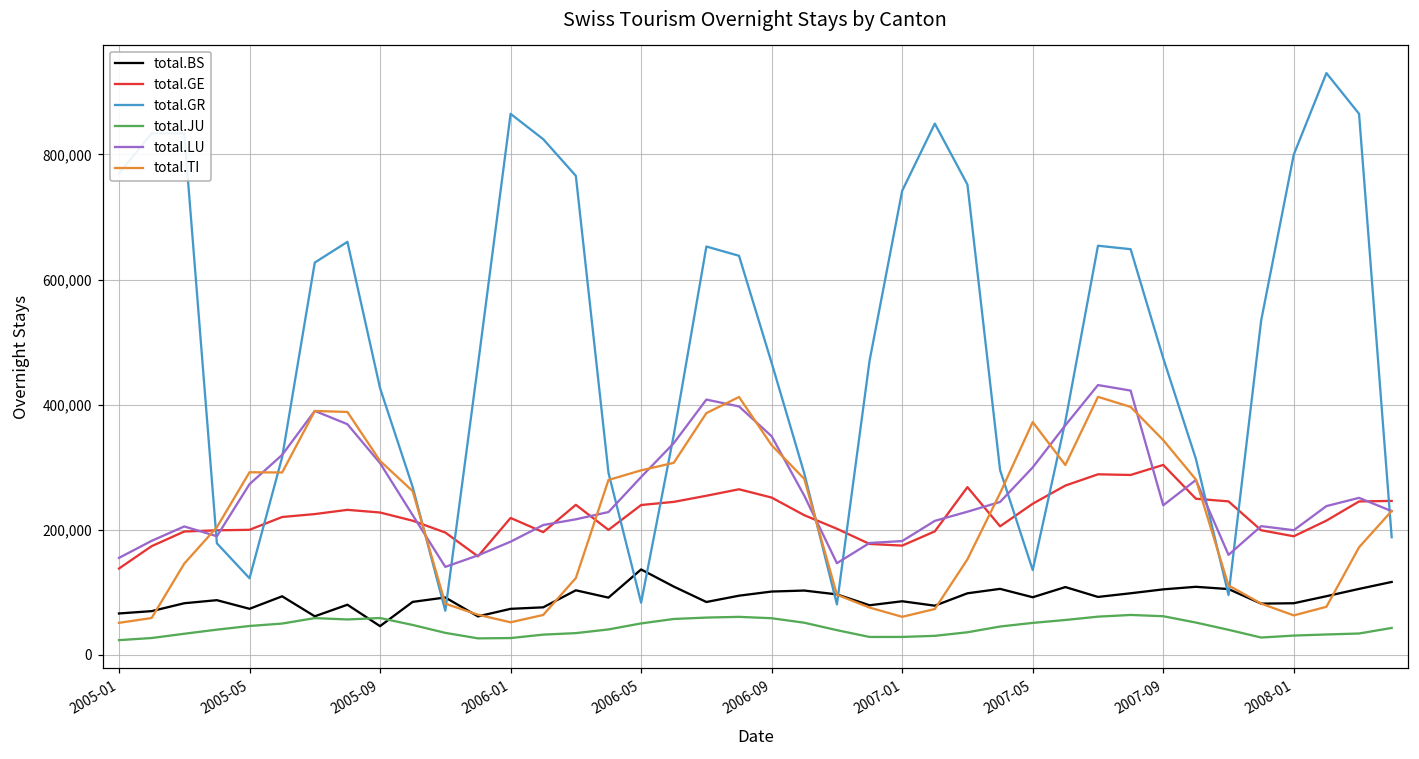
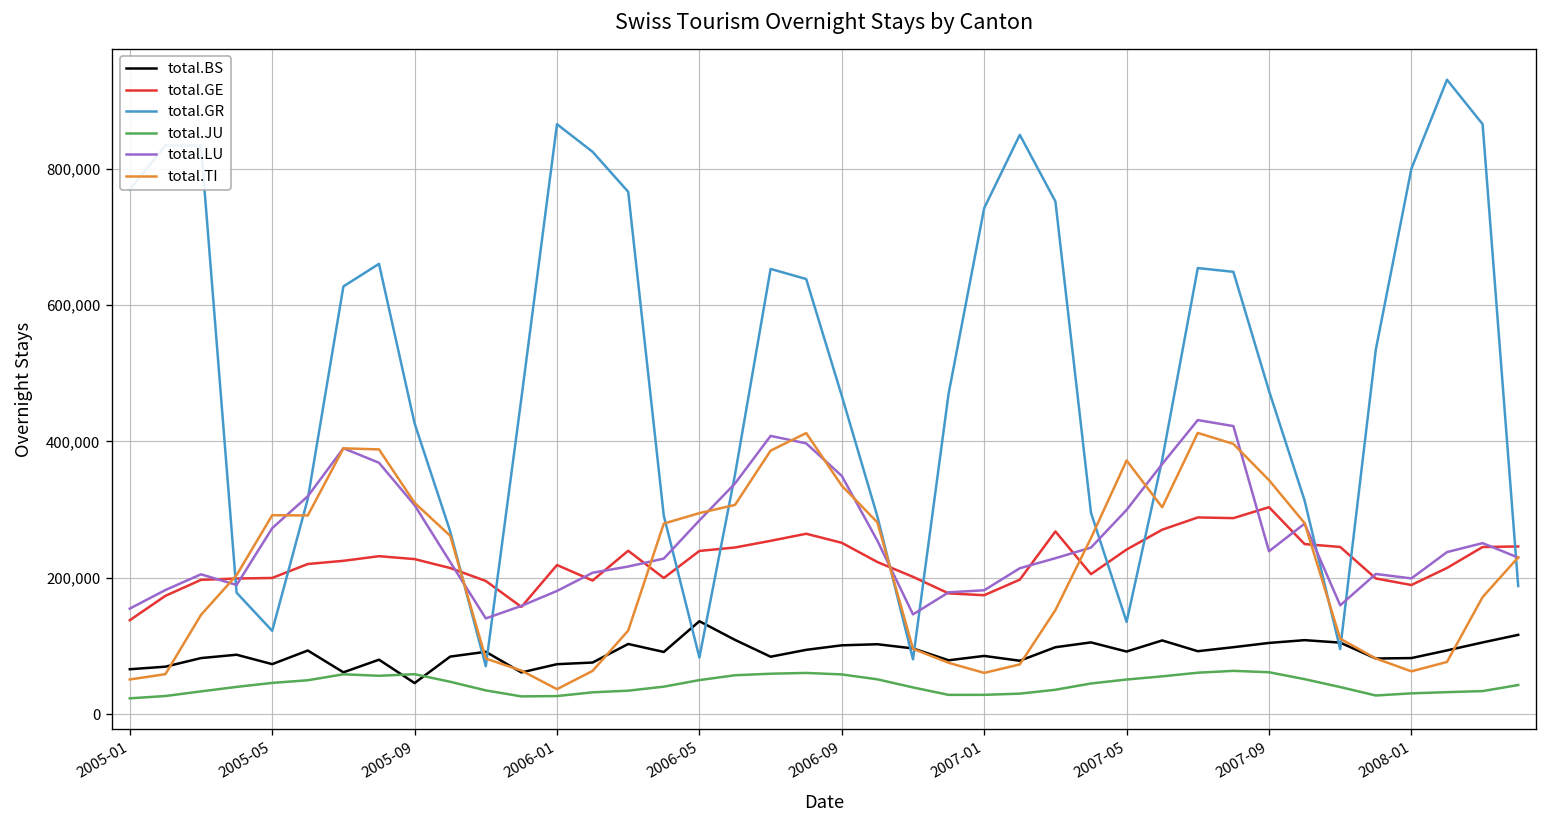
total.TI, 2006-01: 50,000 -> 40,000
